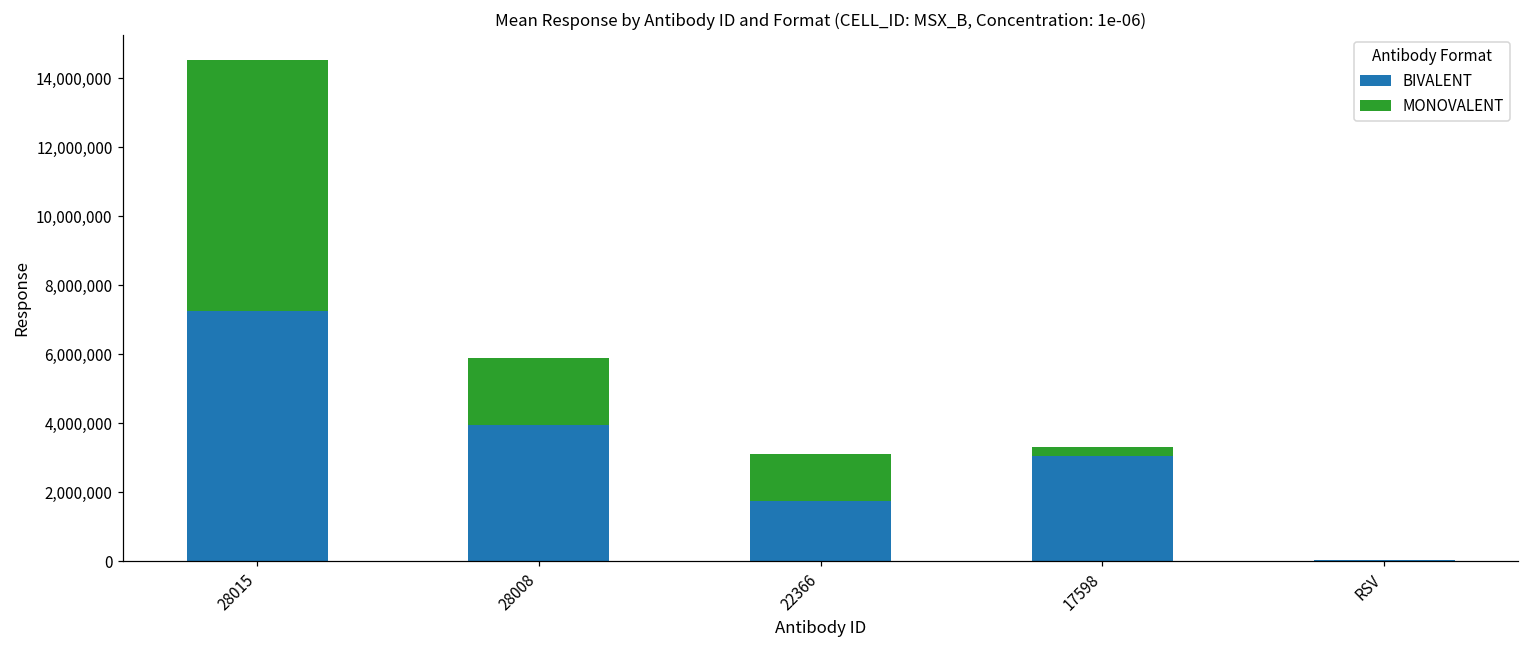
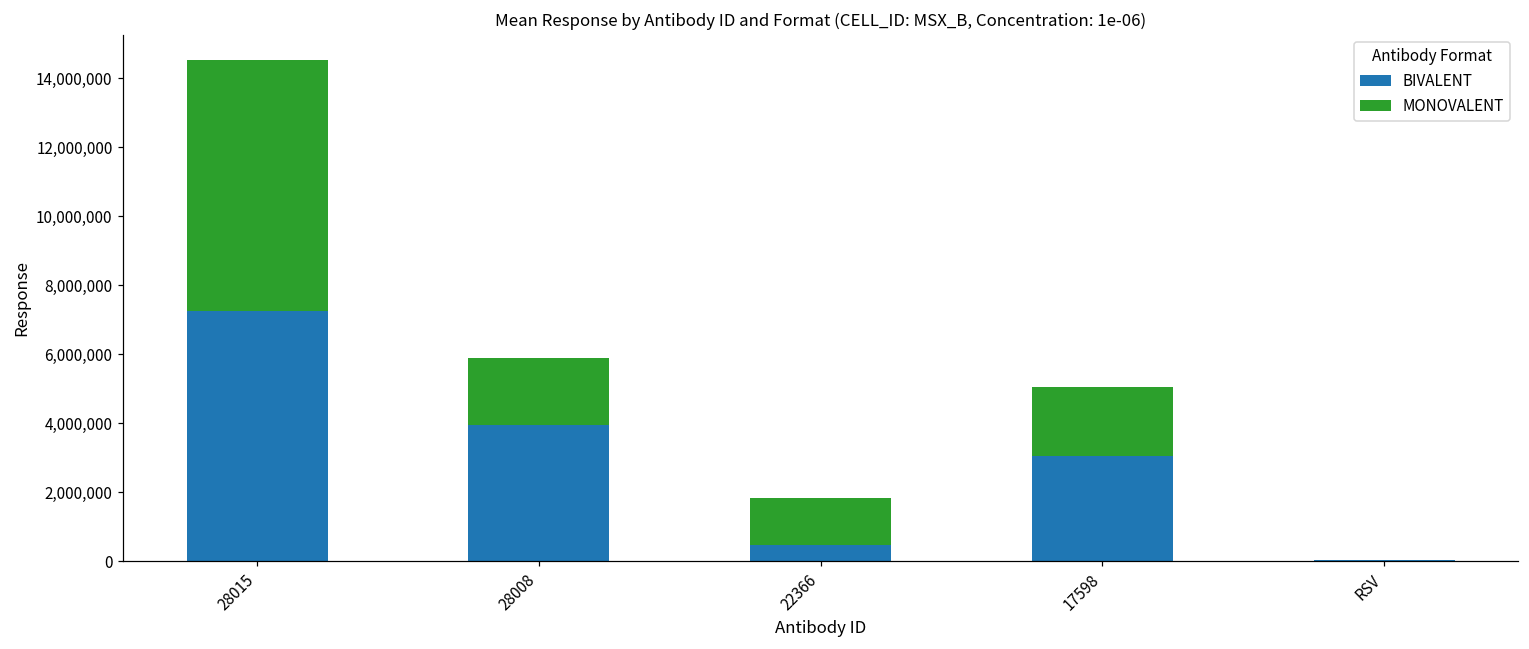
BIVALENT, 22366: 1,800,000 -> 500,000
MONOVALENT, 17598: 200,000 -> 2,000,000
